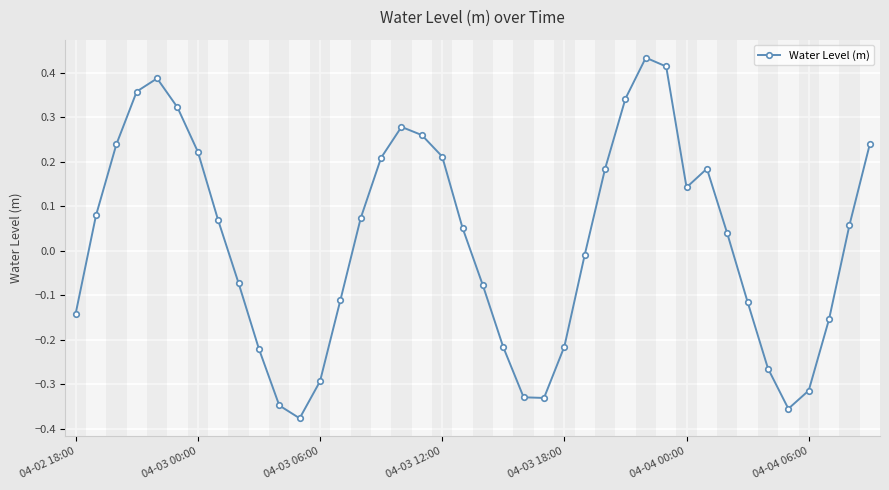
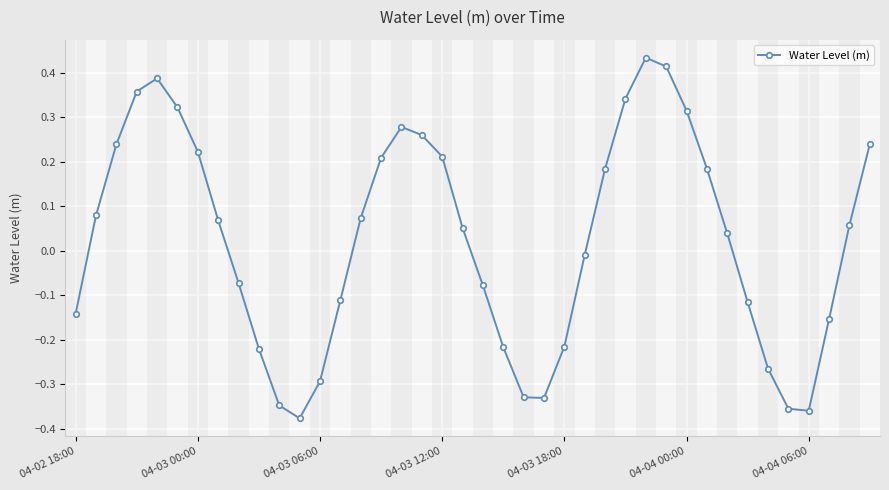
04-04 00:00: 0.14 -> 0.32
04-04 06:00: -0.31 -> -0.36
